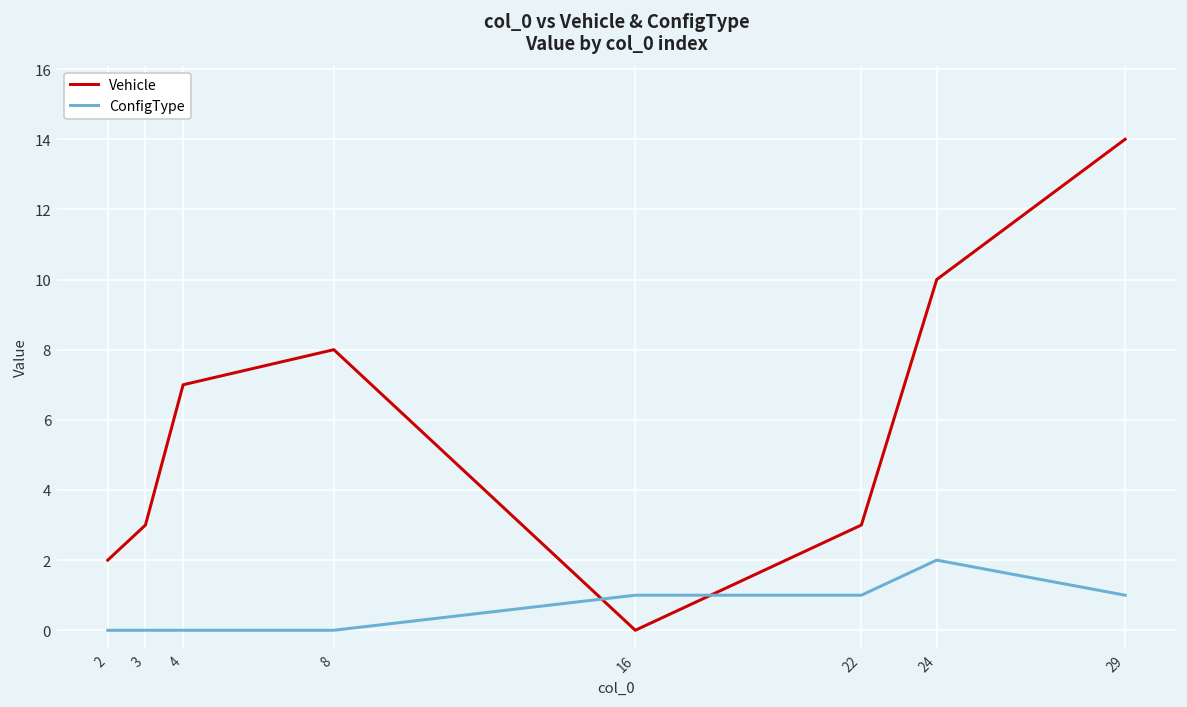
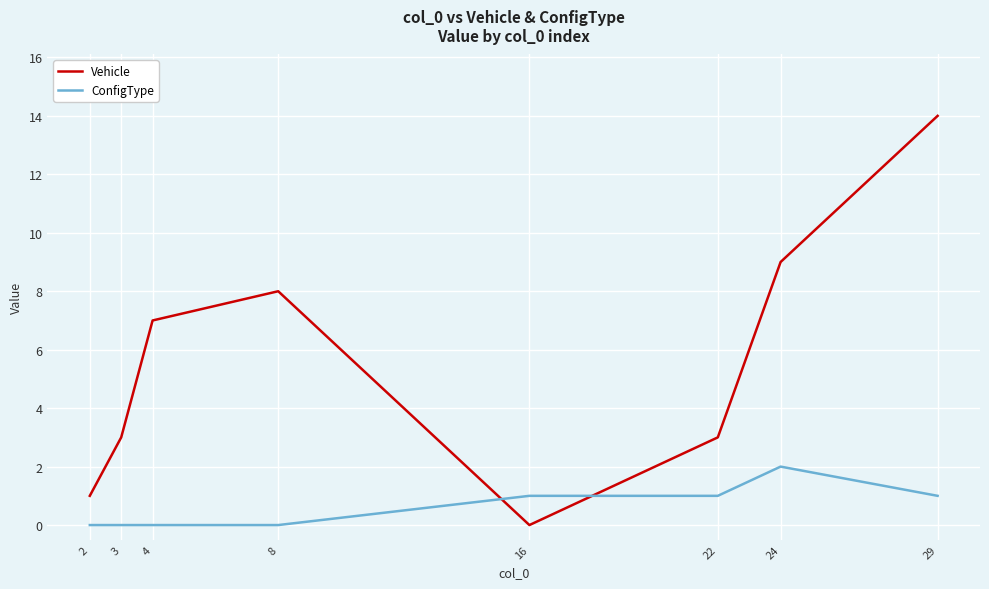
Vehicle, 2: 2 -> 1
Vehicle, 24: 10 -> 9
